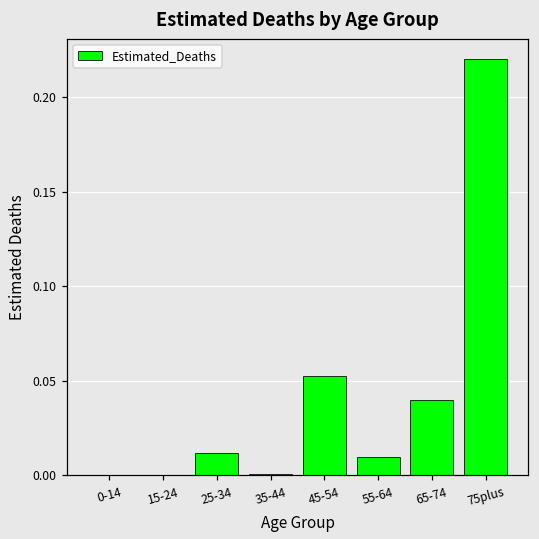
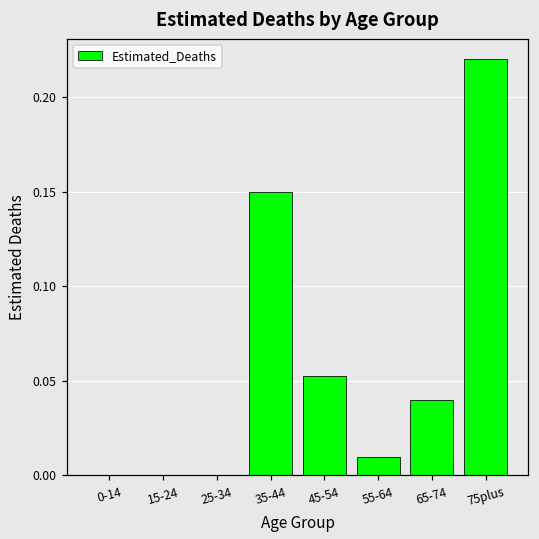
25-34: 0.012 -> 0.000
35-44: 0.001 -> 0.150
